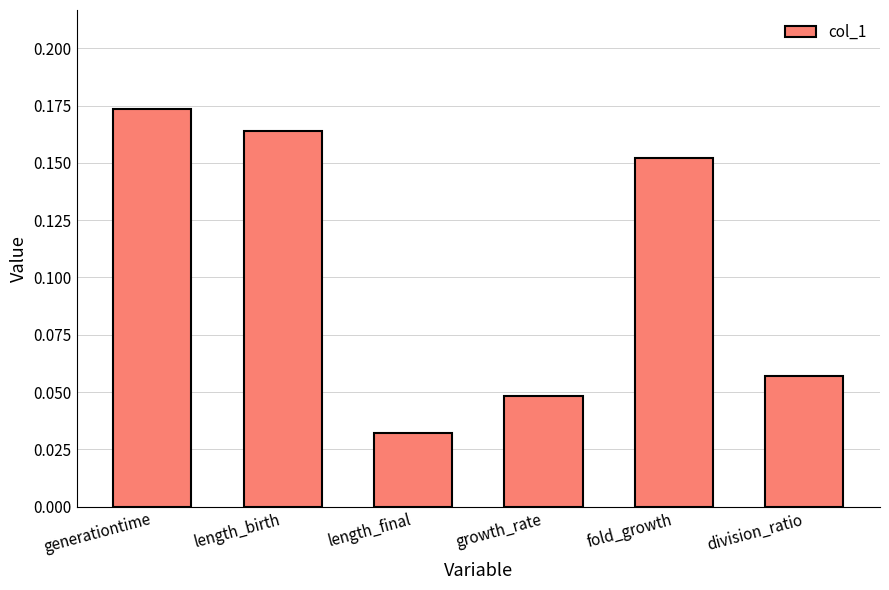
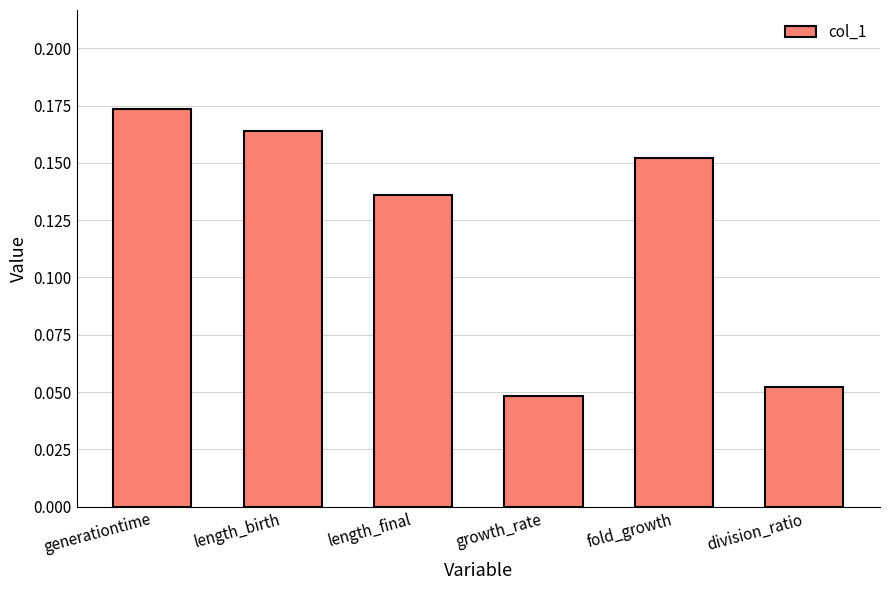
length_final: 0.032 -> 0.136
division_ratio: 0.057 -> 0.052
